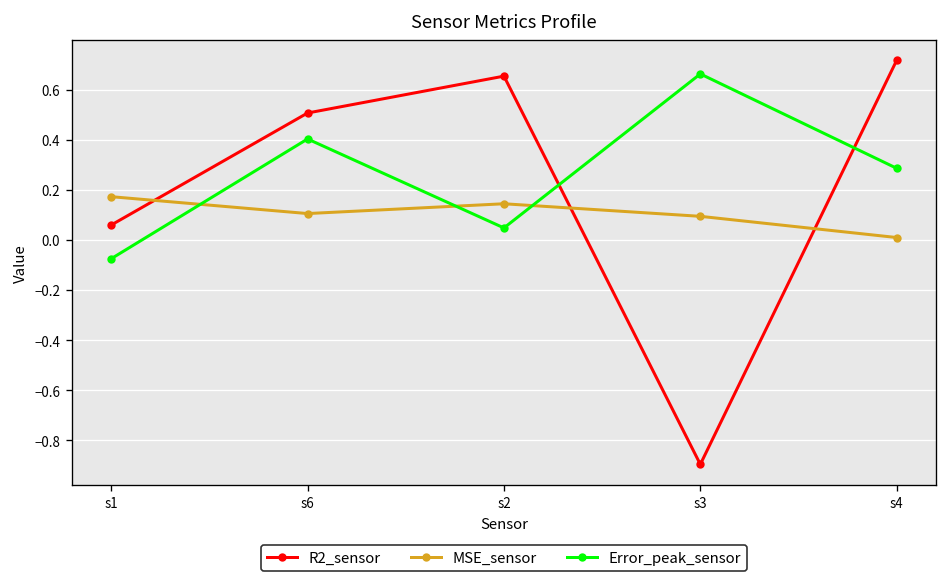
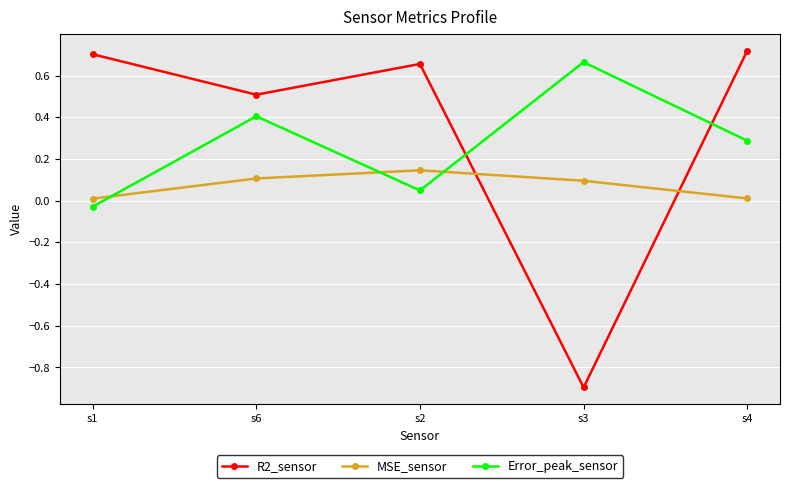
R2_sensor, s1: 0.06 -> 0.70
MSE_sensor, s1: 0.17 -> 0.01
Error_peak_sensor, s1: -0.07 -> -0.03
